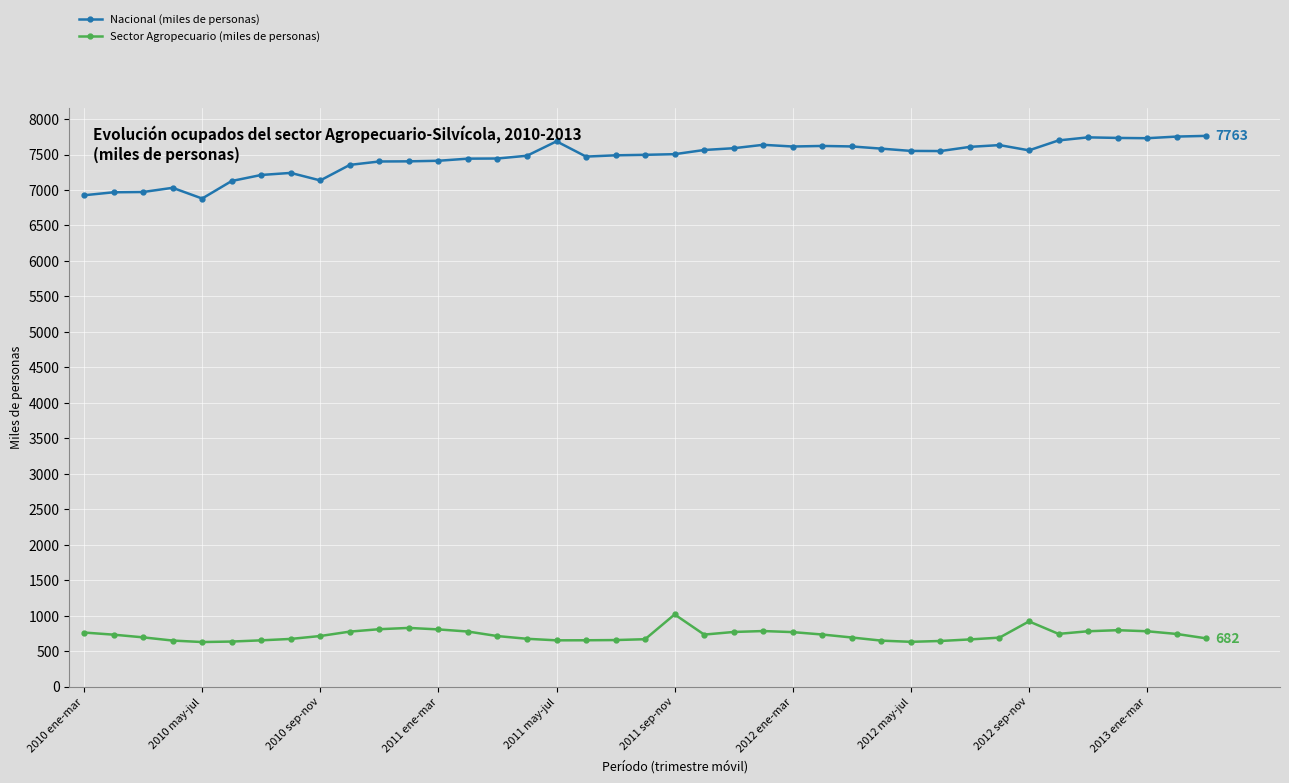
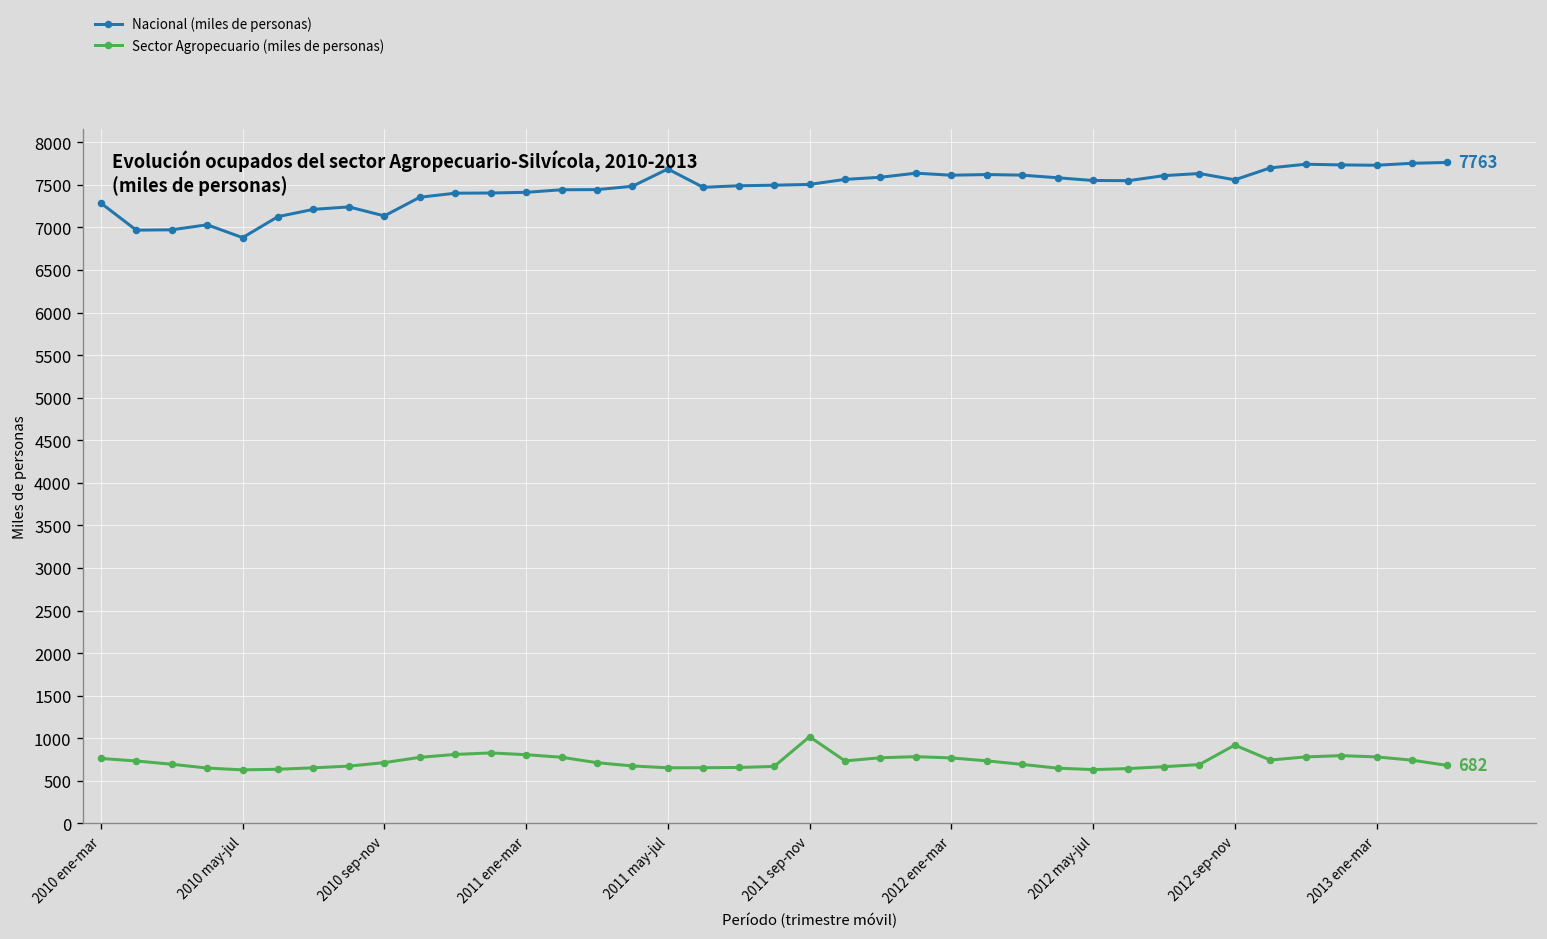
Nacional (miles de personas), 2010 ene-mar: 6900 -> 7300
